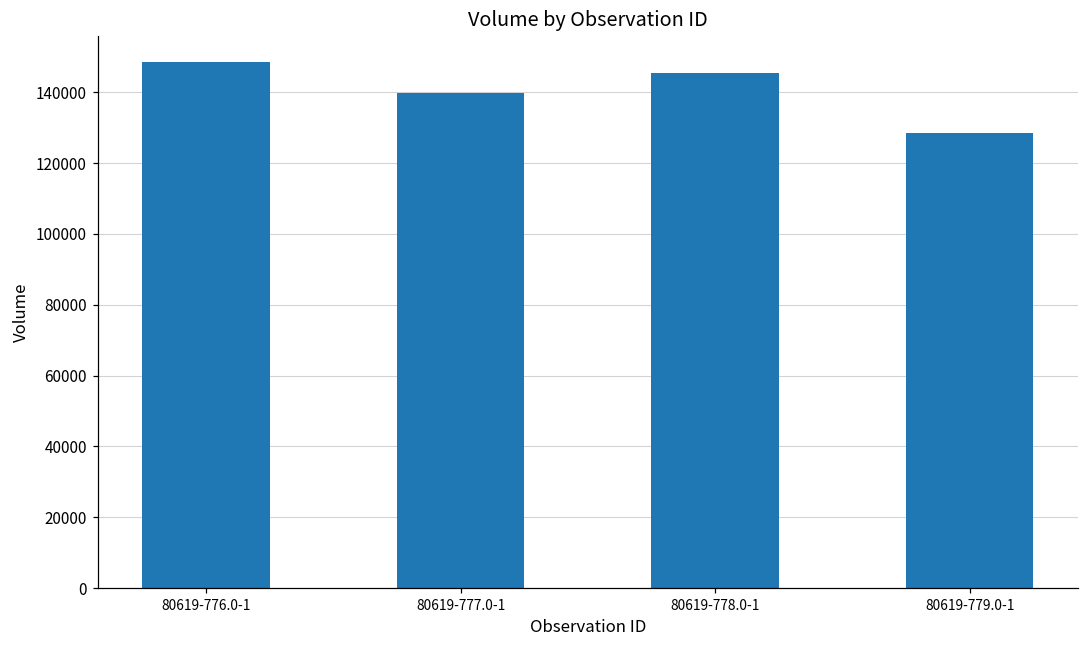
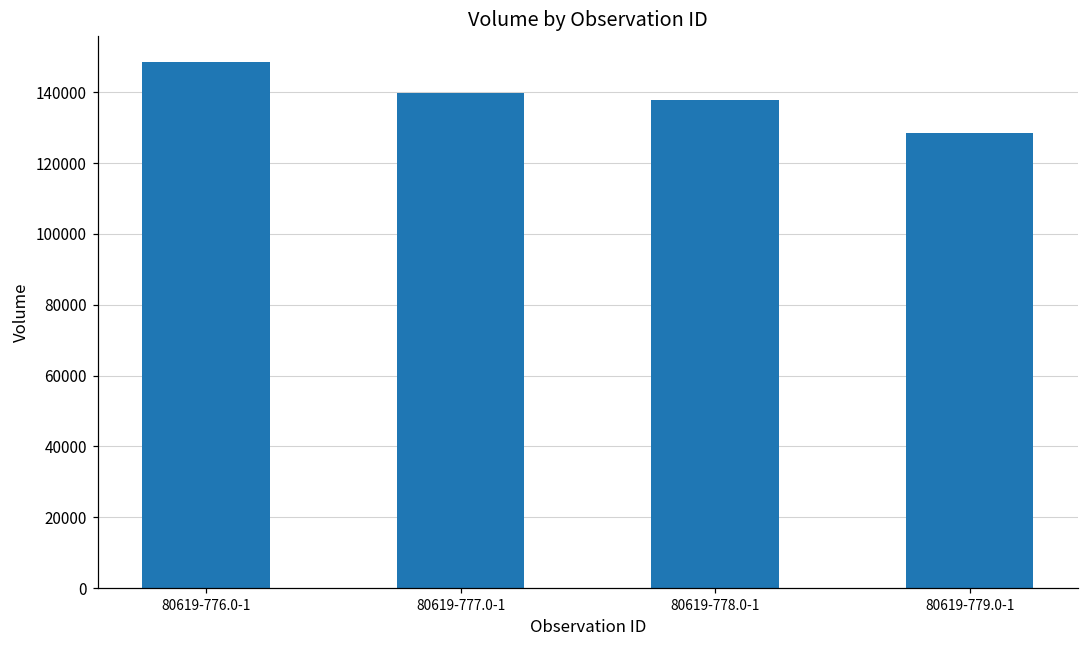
80619-778.0-1: 145000 -> 138000
